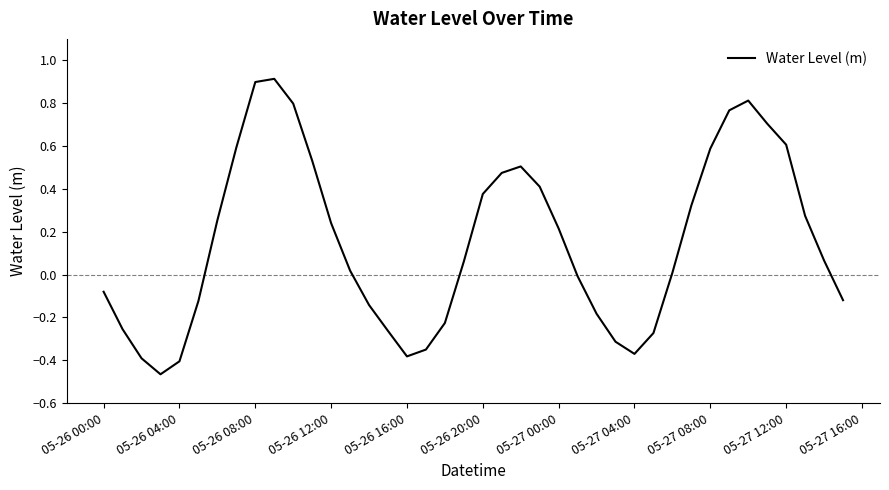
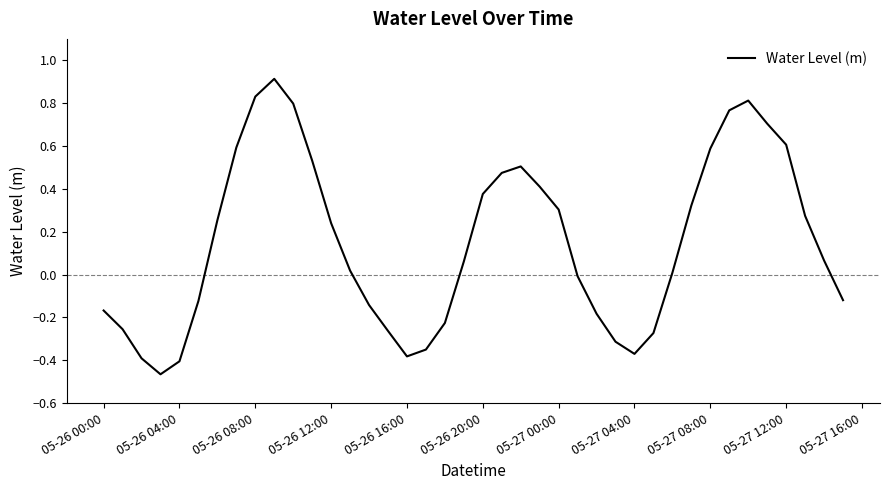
05-26 00:00: -0.08 -> -0.17
05-26 08:00: 0.90 -> 0.83
05-27 00:00: 0.22 -> 0.30
